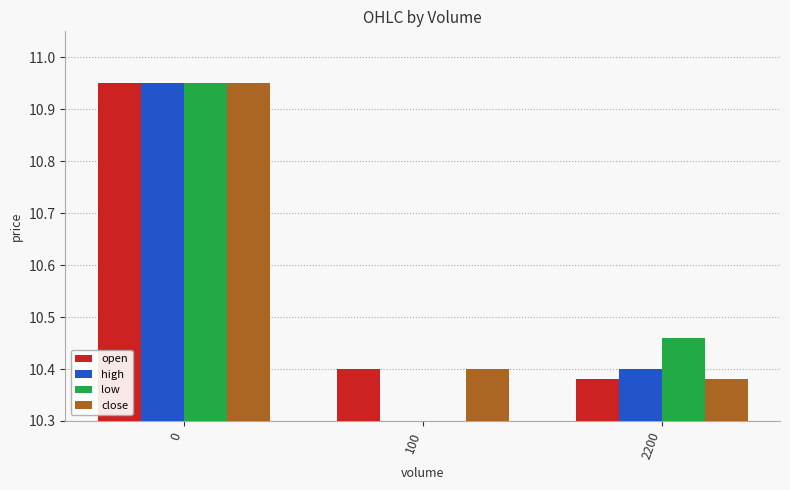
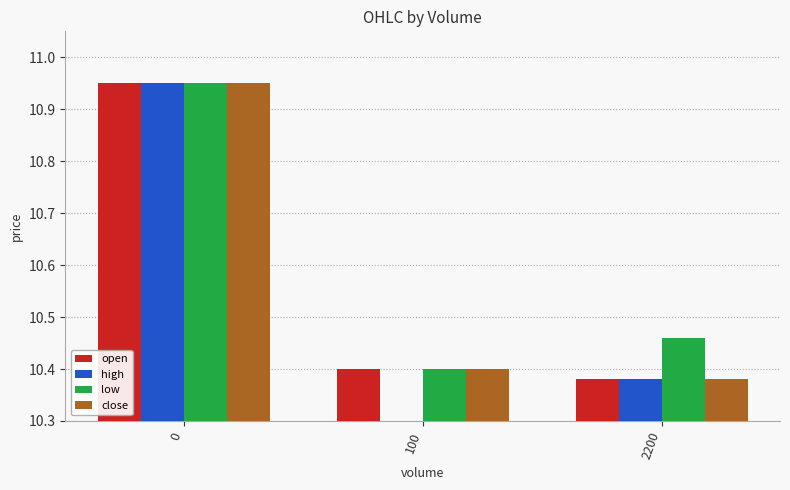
low, 100: 10.3 -> 10.4
high, 2200: 10.40 -> 10.38
